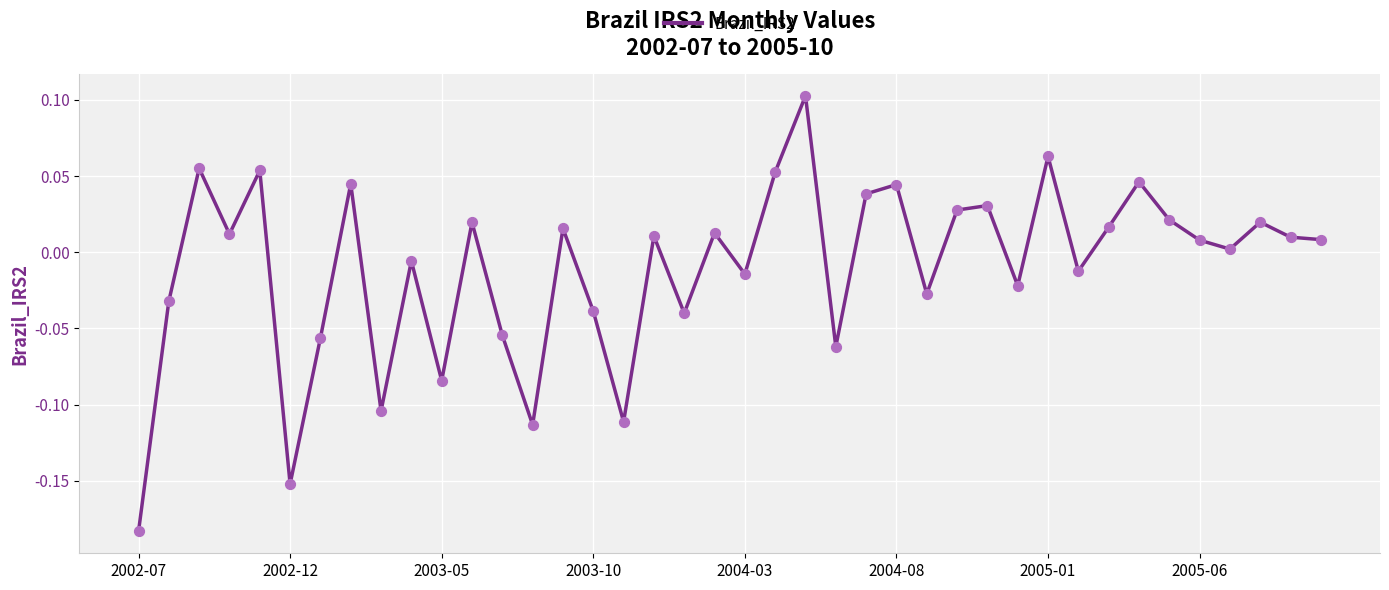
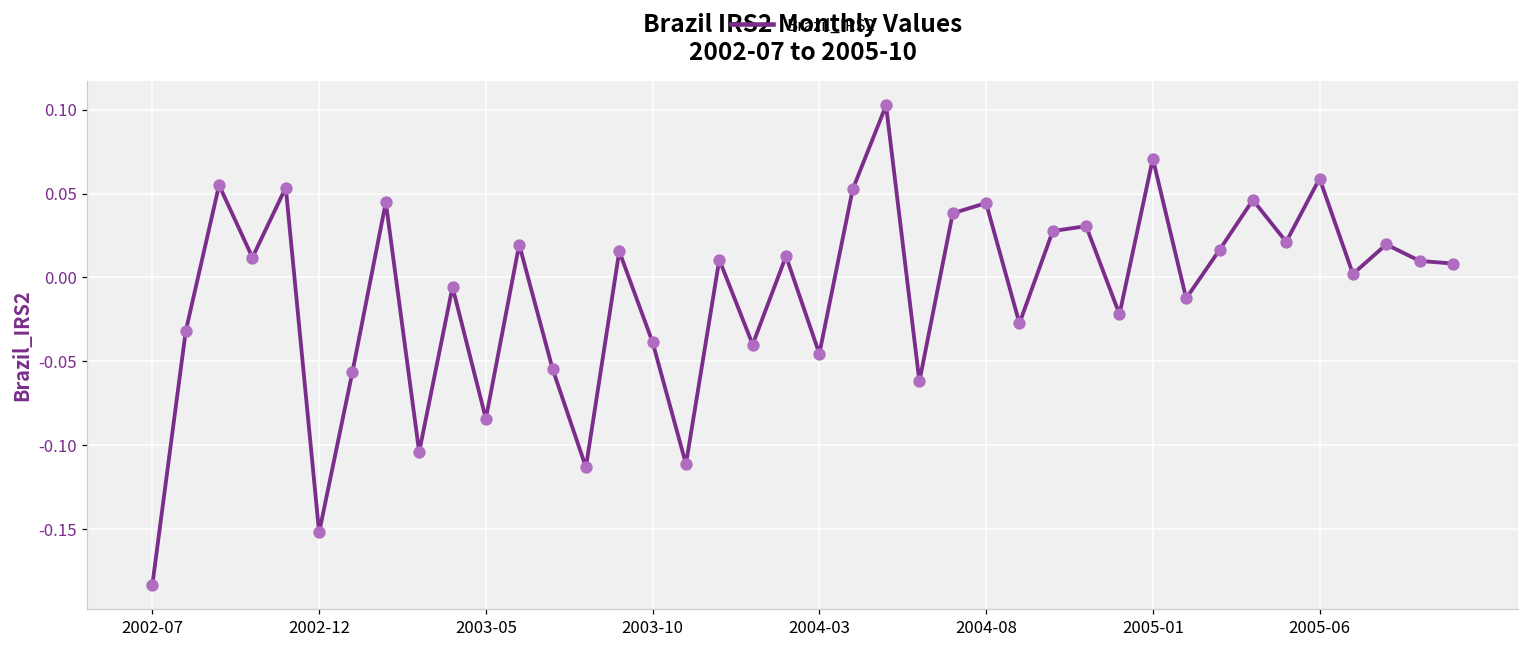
2004-03: -0.014 -> -0.046
2005-01: 0.063 -> 0.071
2005-06: 0.008 -> 0.059
